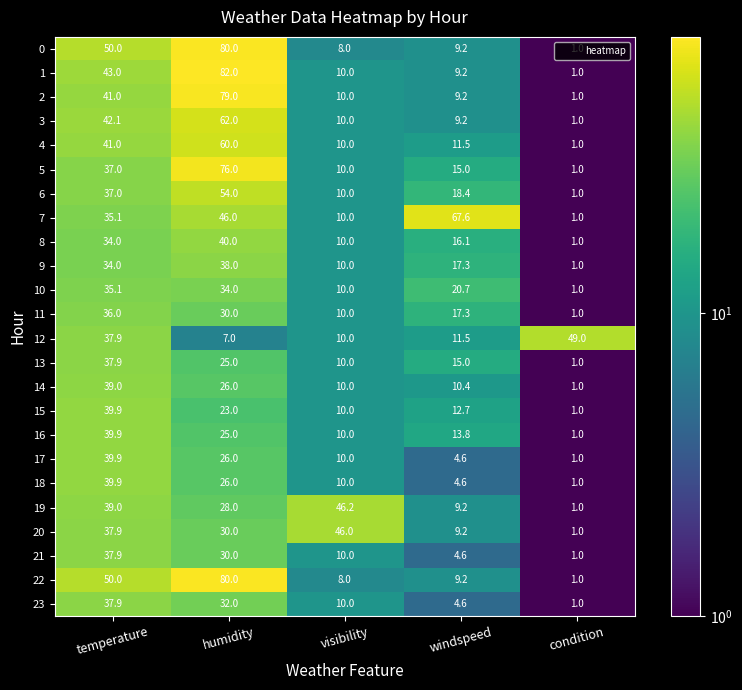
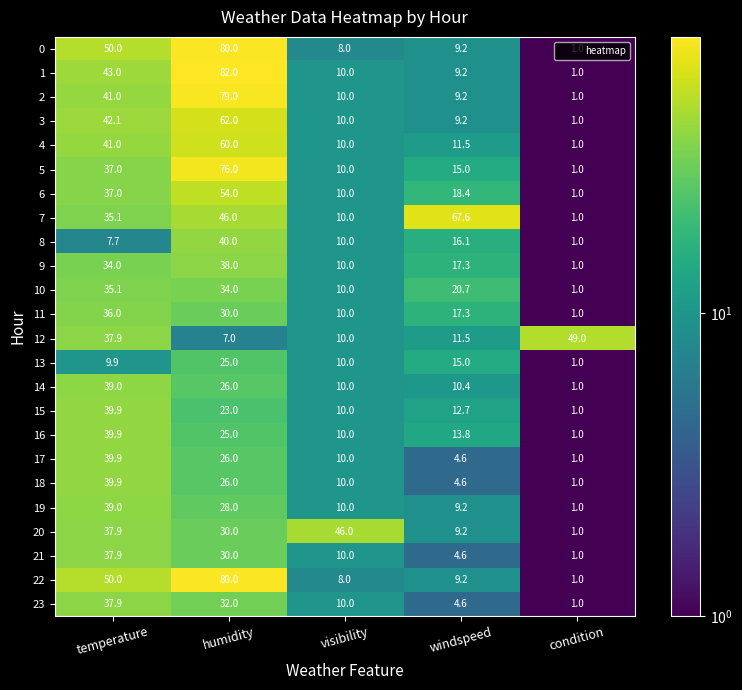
8, temperature: 34.0 -> 7.7
13, temperature: 37.9 -> 9.9
19, visibility: 46.2 -> 10.0
